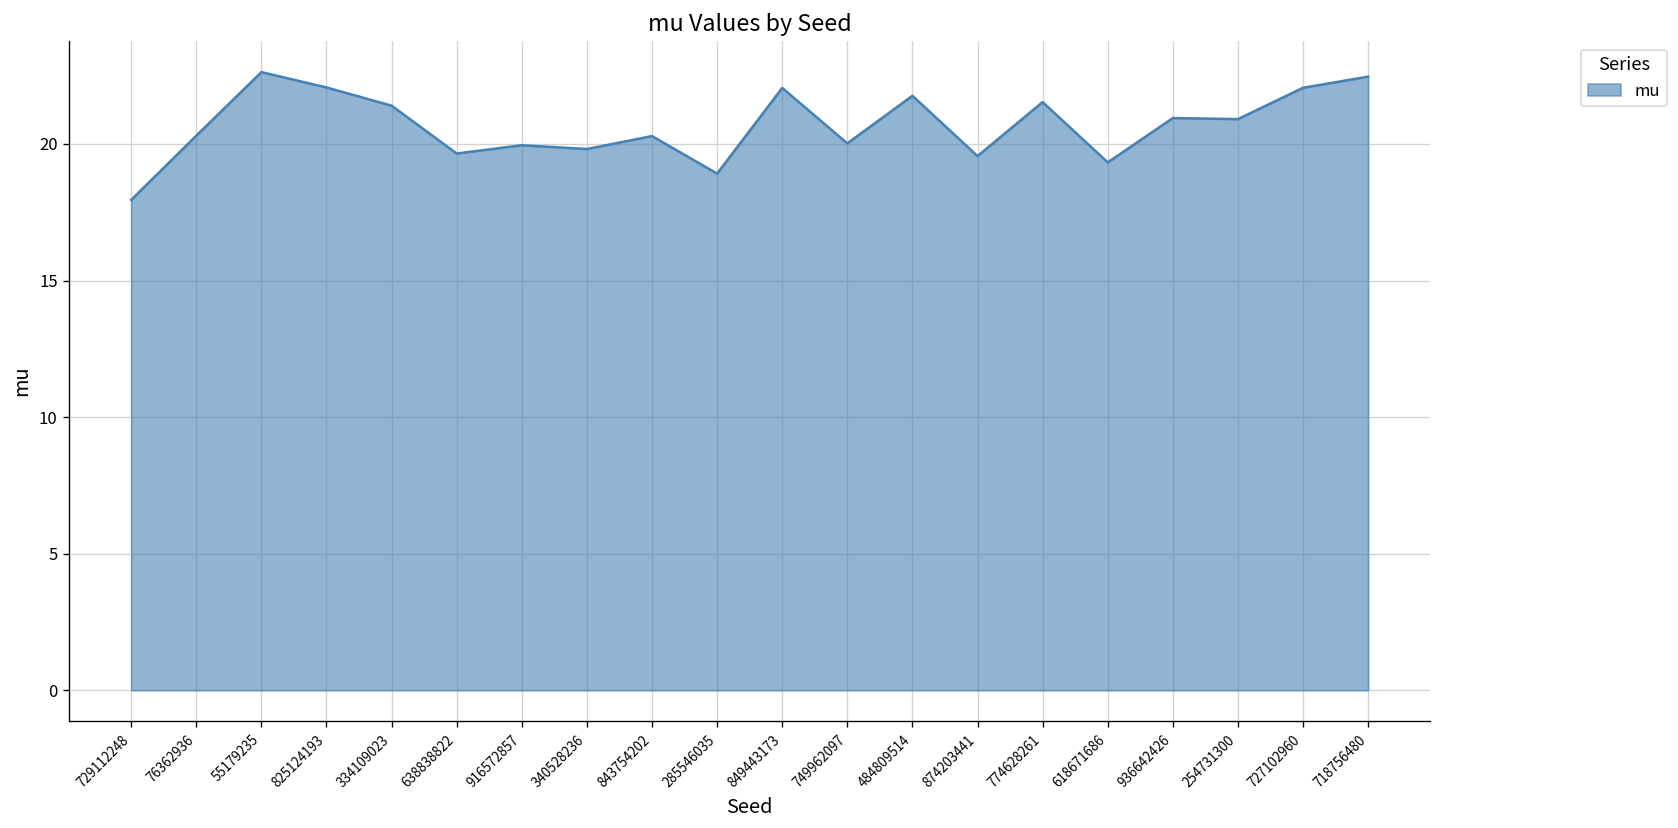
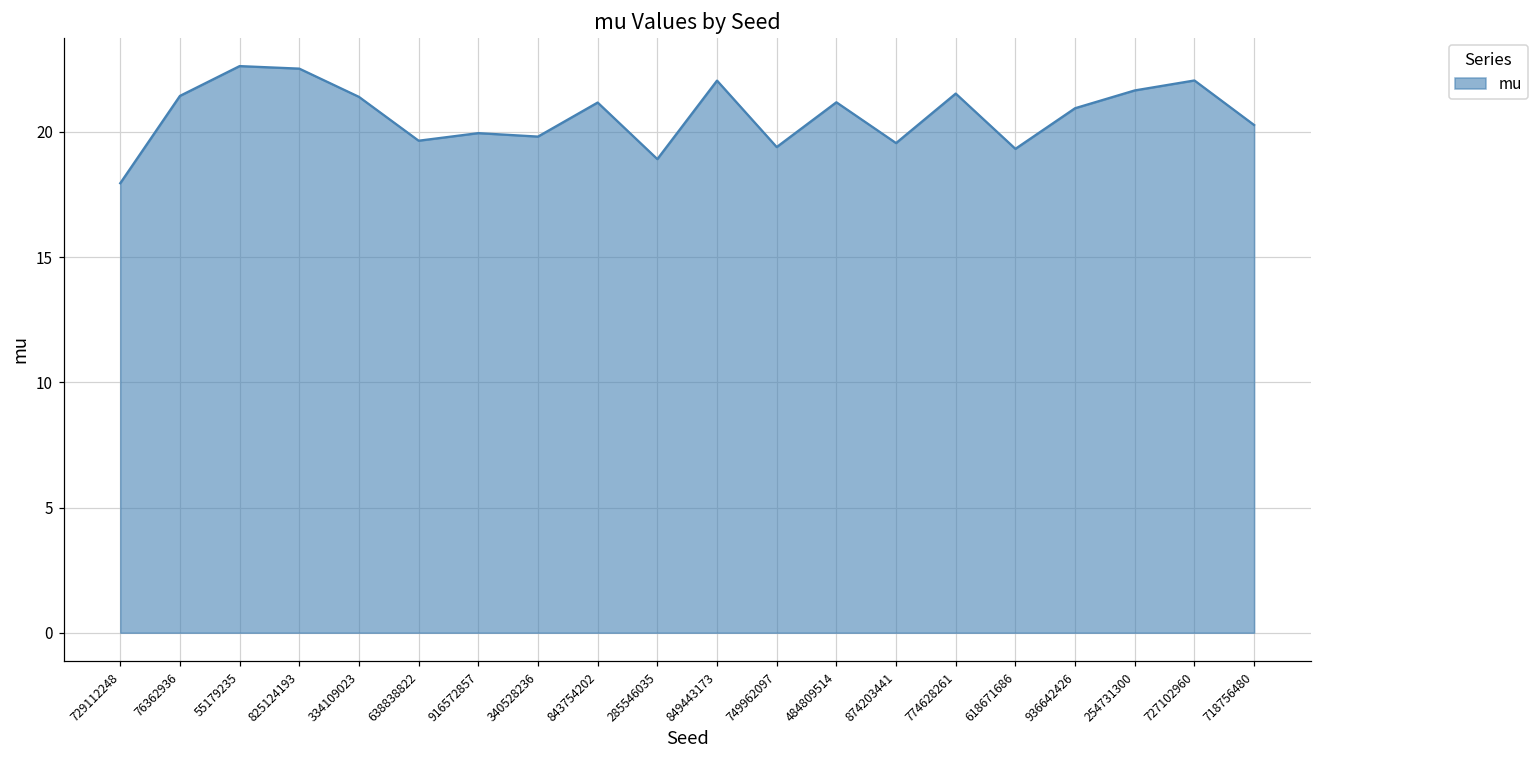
76362936: 20.3 -> 21.4
825124193: 22.1 -> 22.5
843754202: 20.3 -> 21.2
749962097: 20.0 -> 19.4
484809514: 21.8 -> 21.2
254731300: 20.9 -> 21.7
718756480: 22.5 -> 20.3
